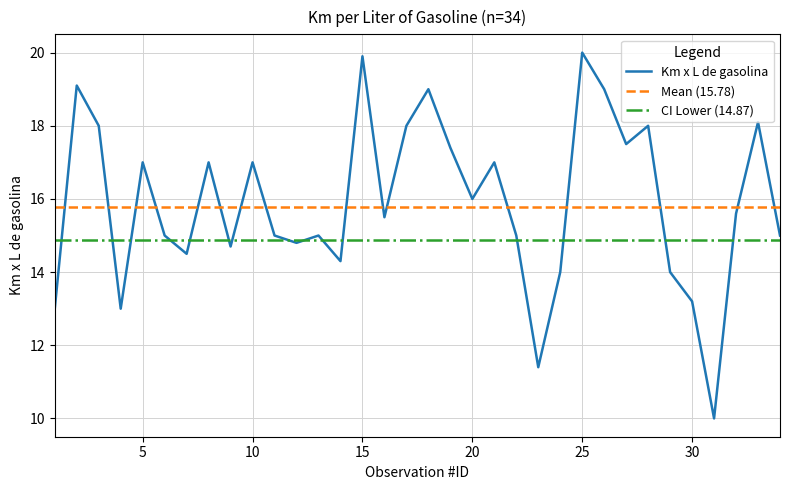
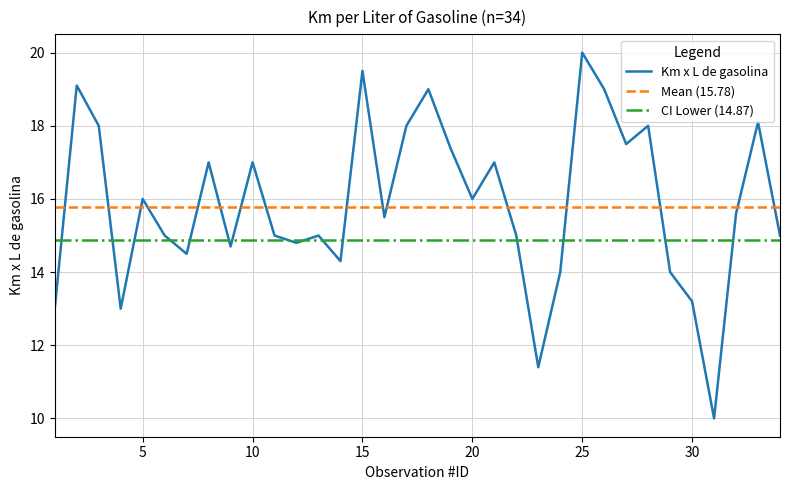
Km x L de gasolina, 5: 17 -> 16
Km x L de gasolina, 15: 19.9 -> 19.5
